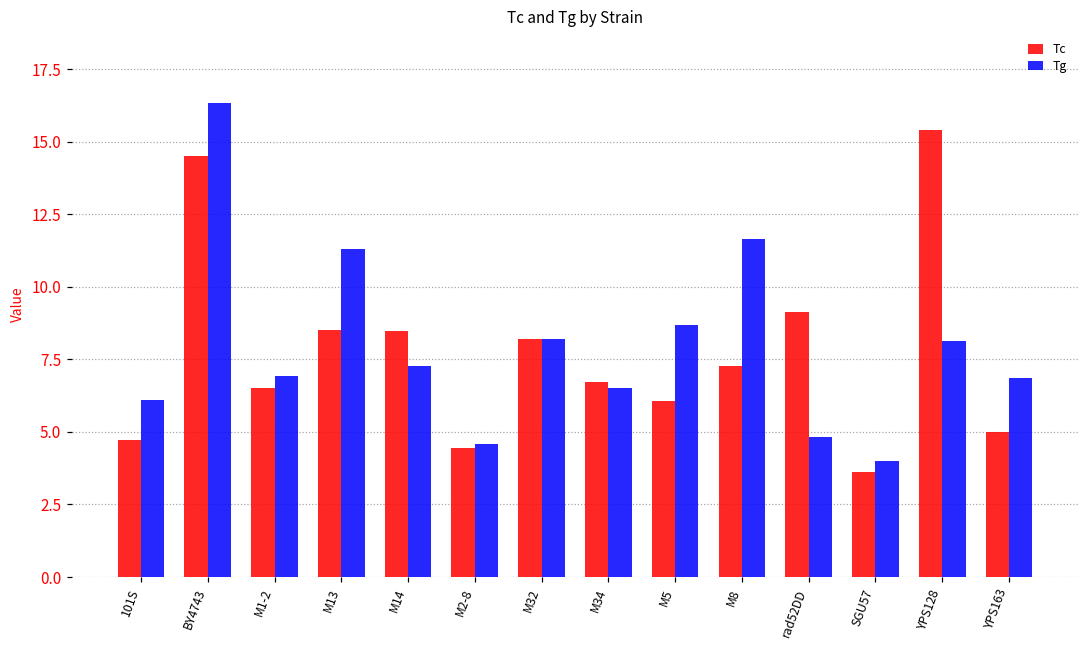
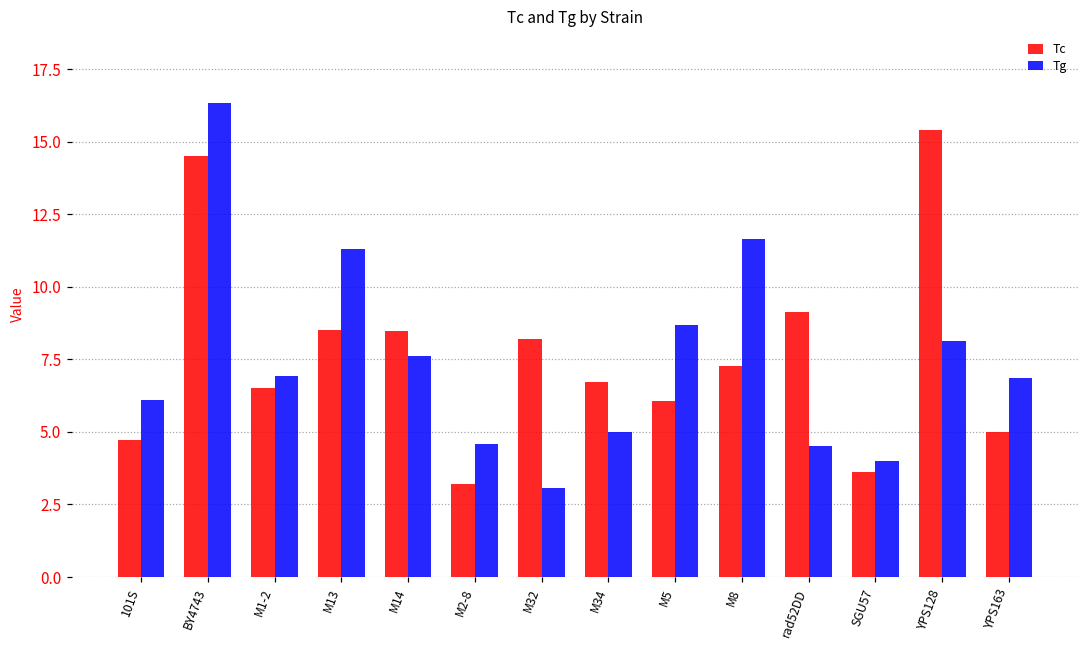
Tg, M14: 7.3 -> 7.6
Tc, M2-8: 4.4 -> 3.2
Tg, M32: 8.2 -> 3.1
Tg, M34: 6.5 -> 5.0
Tg, rad52DD: 4.8 -> 4.5
